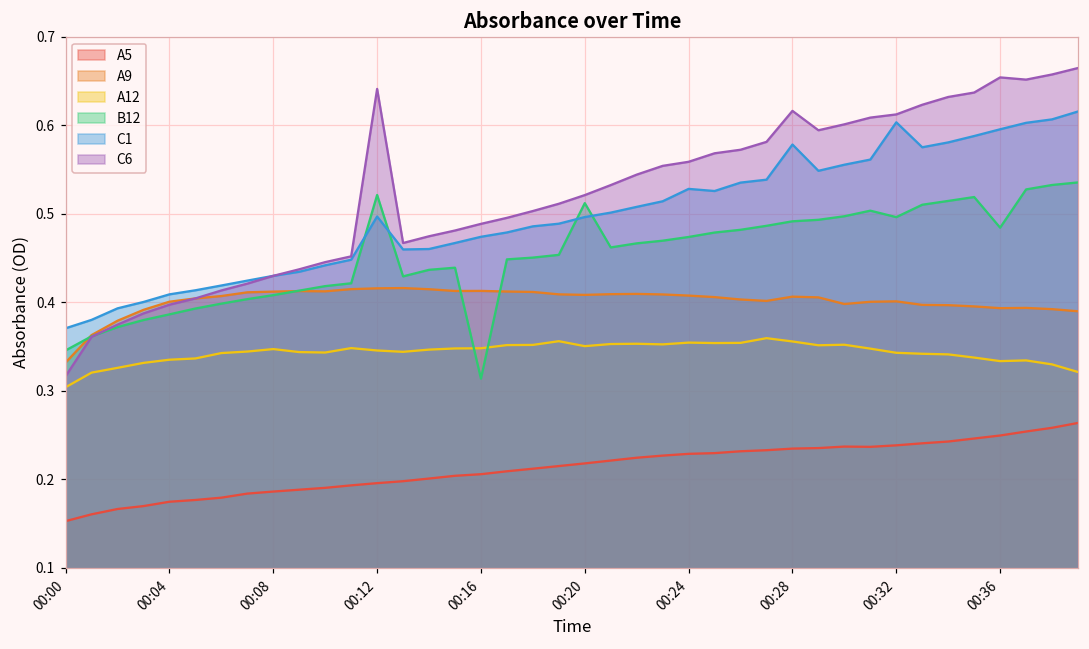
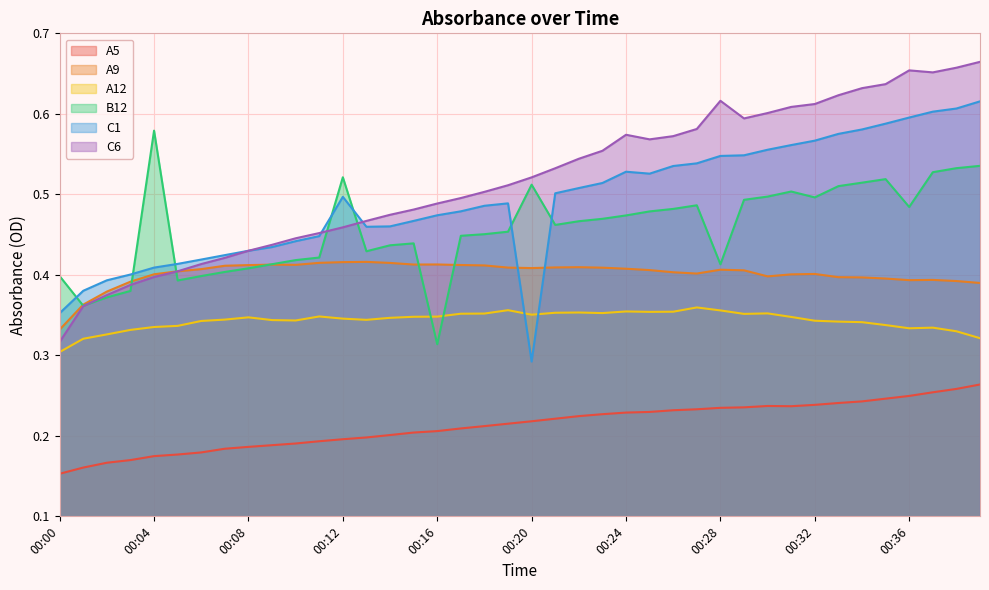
B12, 00:00: 0.35 -> 0.40
C1, 00:00: 0.37 -> 0.35
B12, 00:04: 0.39 -> 0.58
C6, 00:12: 0.64 -> 0.46
C1, 00:20: 0.50 -> 0.29
C6, 00:24: 0.56 -> 0.57
B12, 00:28: 0.49 -> 0.41
C1, 00:28: 0.58 -> 0.55
C1, 00:32: 0.60 -> 0.57
